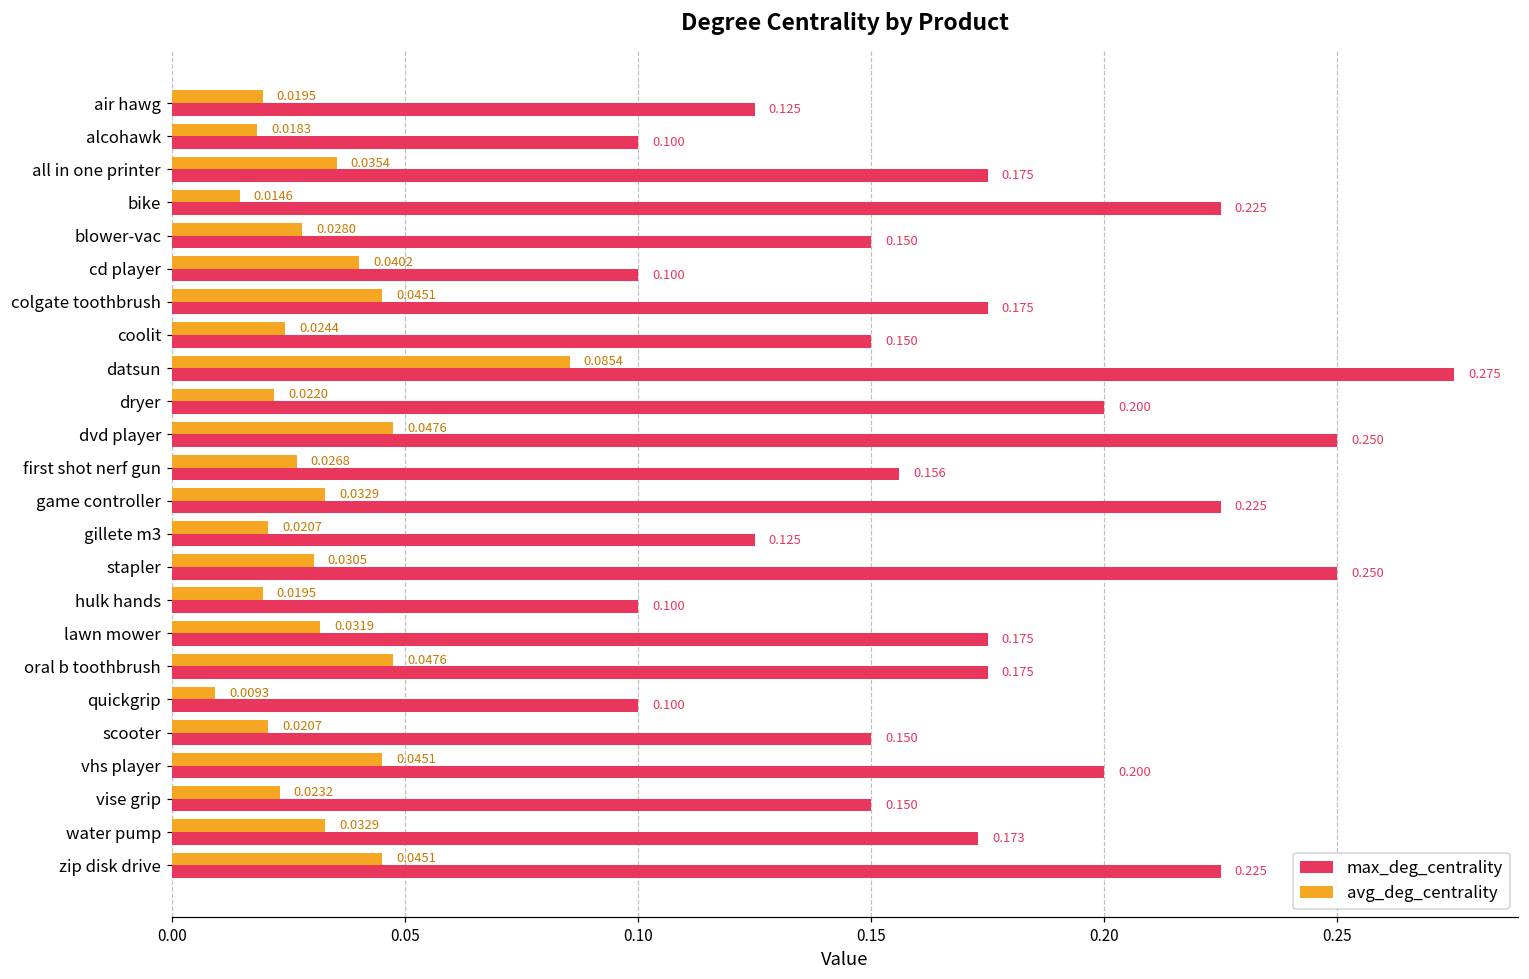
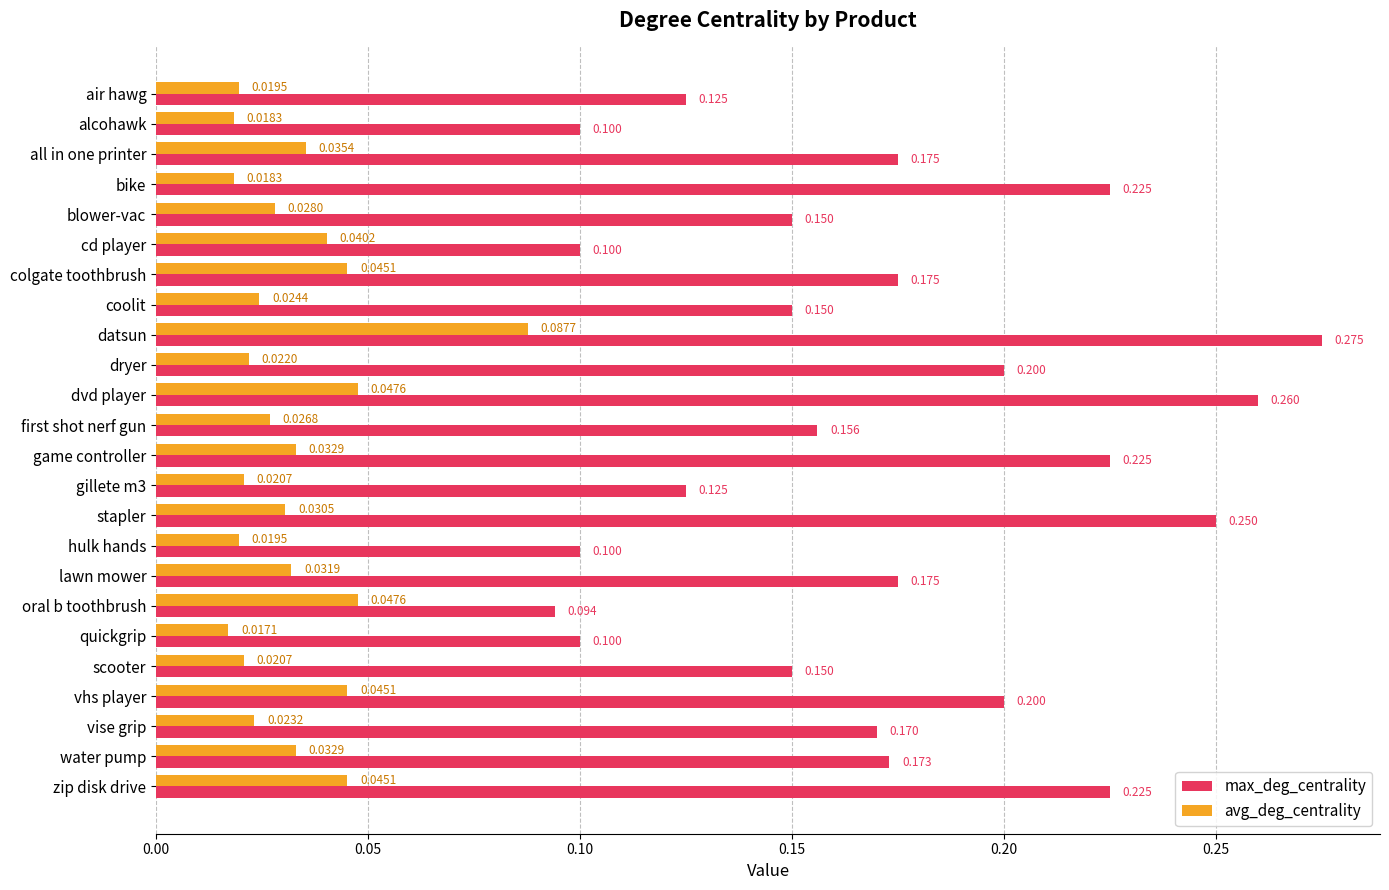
avg_deg_centrality, bike: 0.0146 -> 0.0183
avg_deg_centrality, datsun: 0.0854 -> 0.0877
max_deg_centrality, dvd player: 0.250 -> 0.260
max_deg_centrality, oral b toothbrush: 0.175 -> 0.094
avg_deg_centrality, quickgrip: 0.0093 -> 0.0171
max_deg_centrality, vise grip: 0.150 -> 0.170
